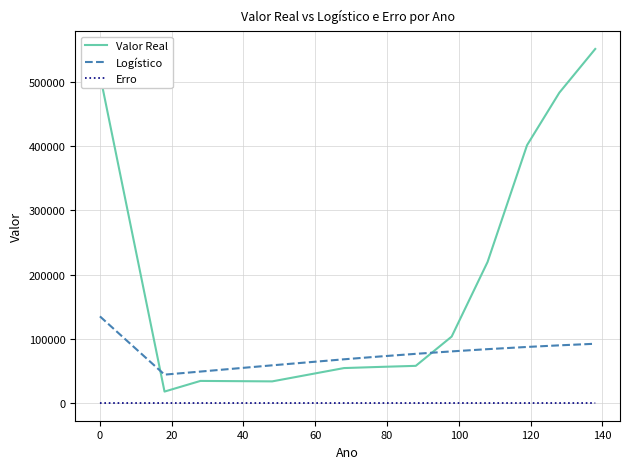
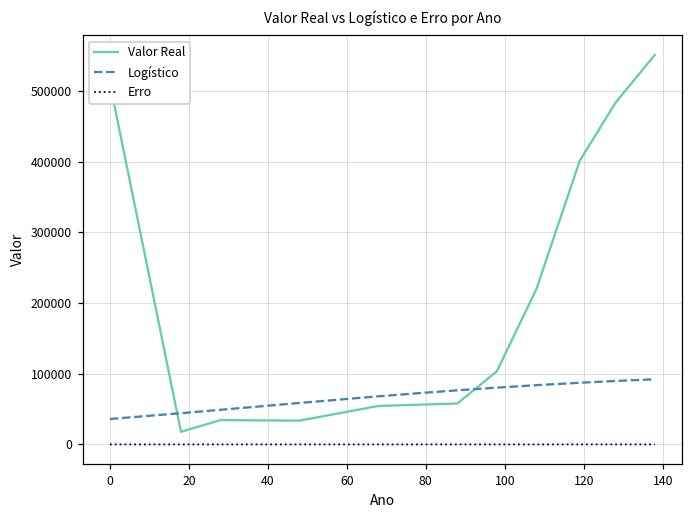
Logístico, 0: 130000 -> 40000
